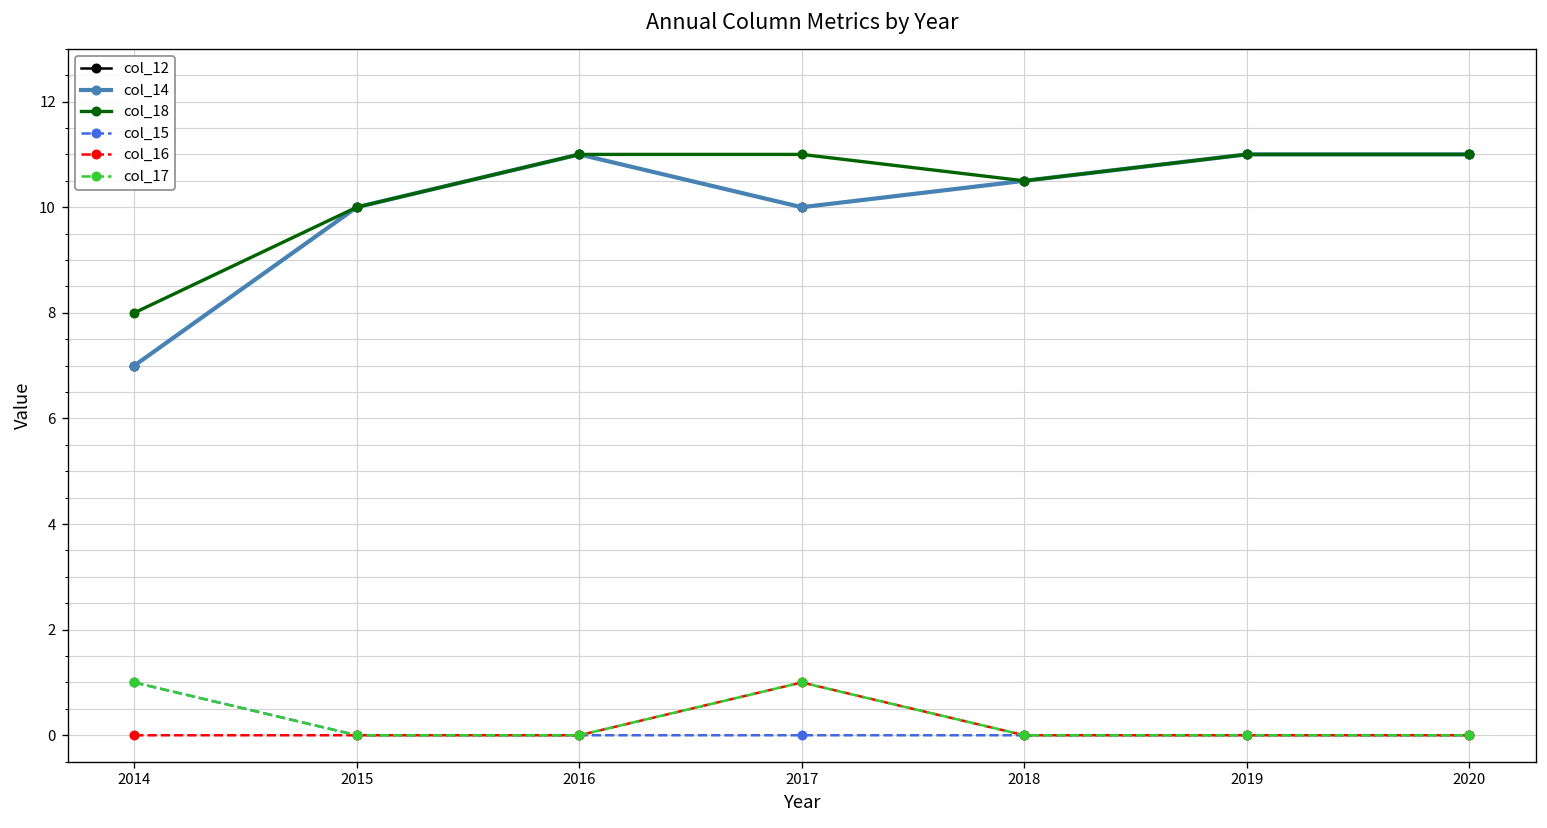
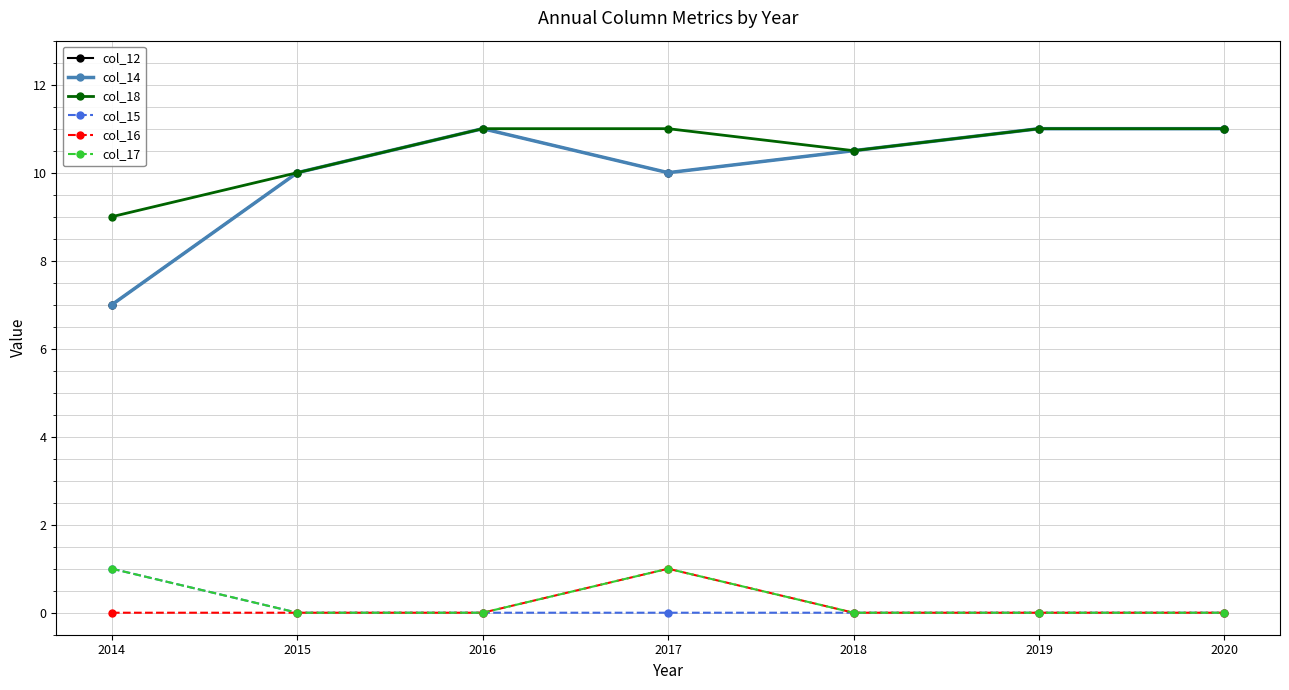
col_18, 2014: 8 -> 9
